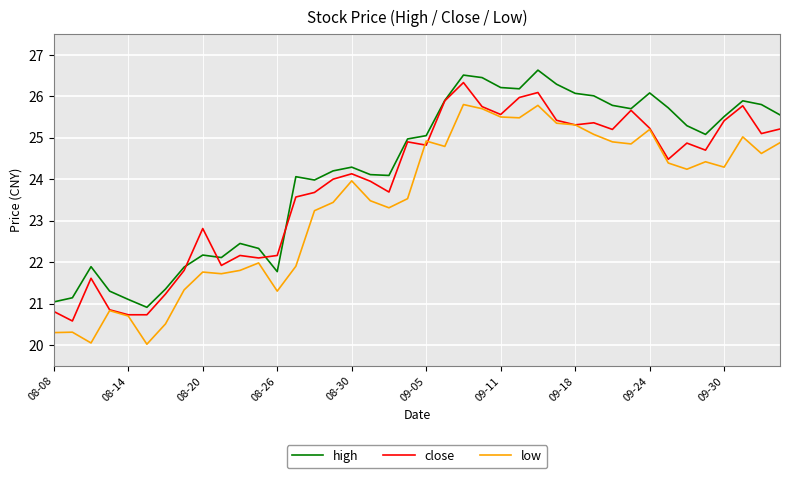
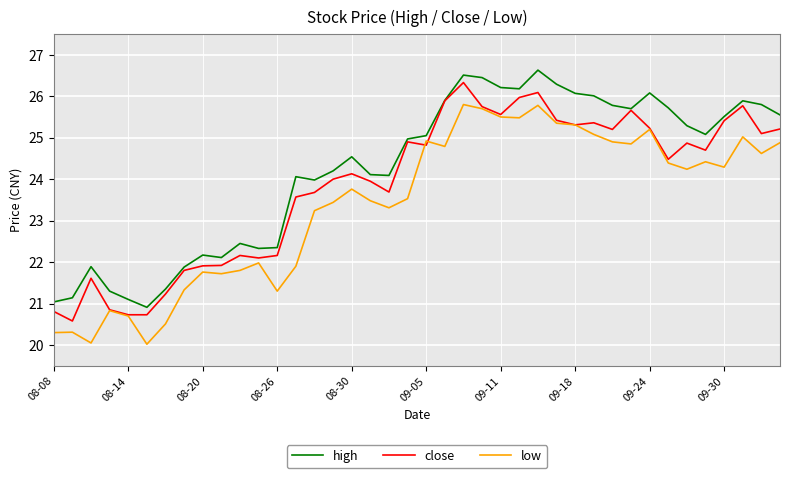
close, 08-20: 22.8 -> 21.9
high, 08-26: 21.8 -> 22.4
high, 08-30: 24.3 -> 24.5
low, 08-30: 24.0 -> 23.8
